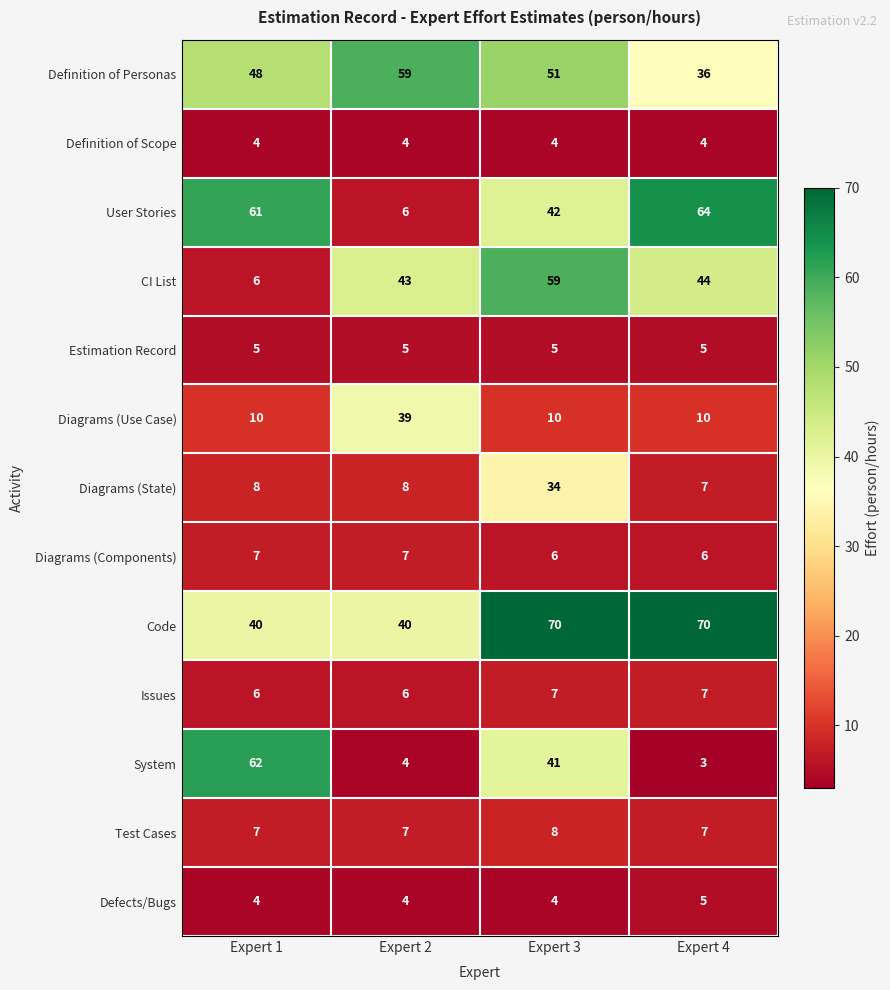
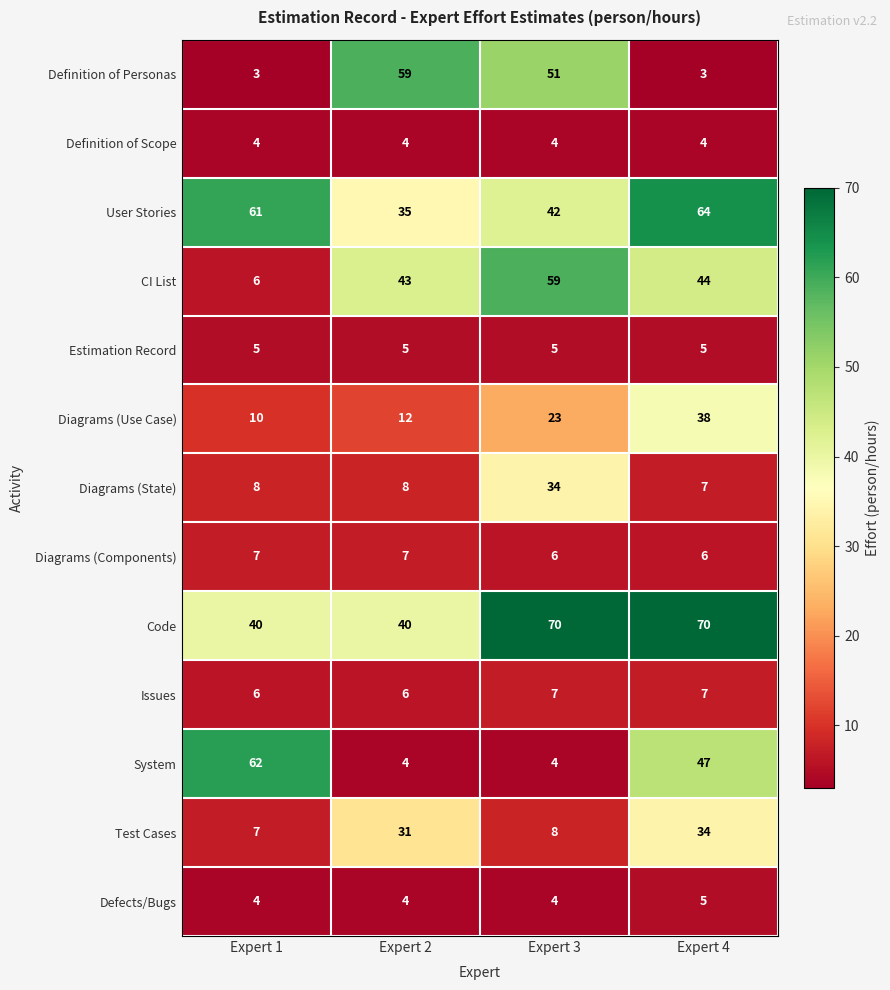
Definition of Personas, Expert 1: 48 -> 3
Definition of Personas, Expert 4: 36 -> 3
User Stories, Expert 2: 6 -> 35
Diagrams (Use Case), Expert 2: 39 -> 12
Diagrams (Use Case), Expert 3: 10 -> 23
Diagrams (Use Case), Expert 4: 10 -> 38
System, Expert 3: 41 -> 4
System, Expert 4: 3 -> 47
Test Cases, Expert 2: 7 -> 31
Test Cases, Expert 4: 7 -> 34
